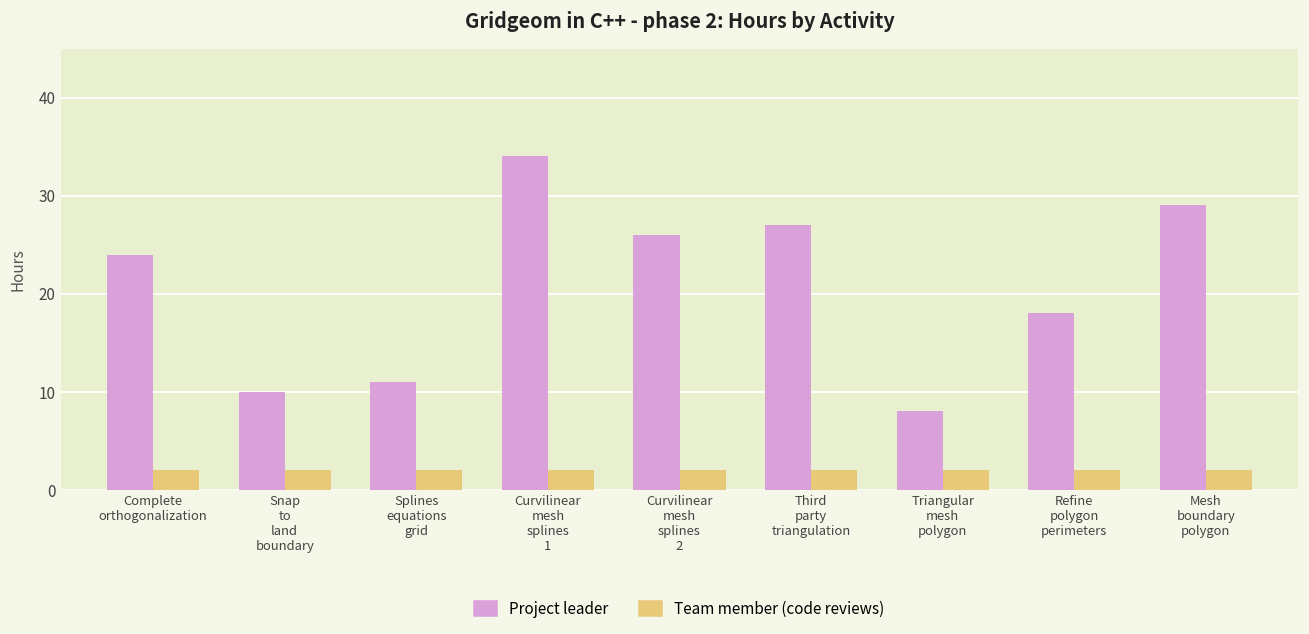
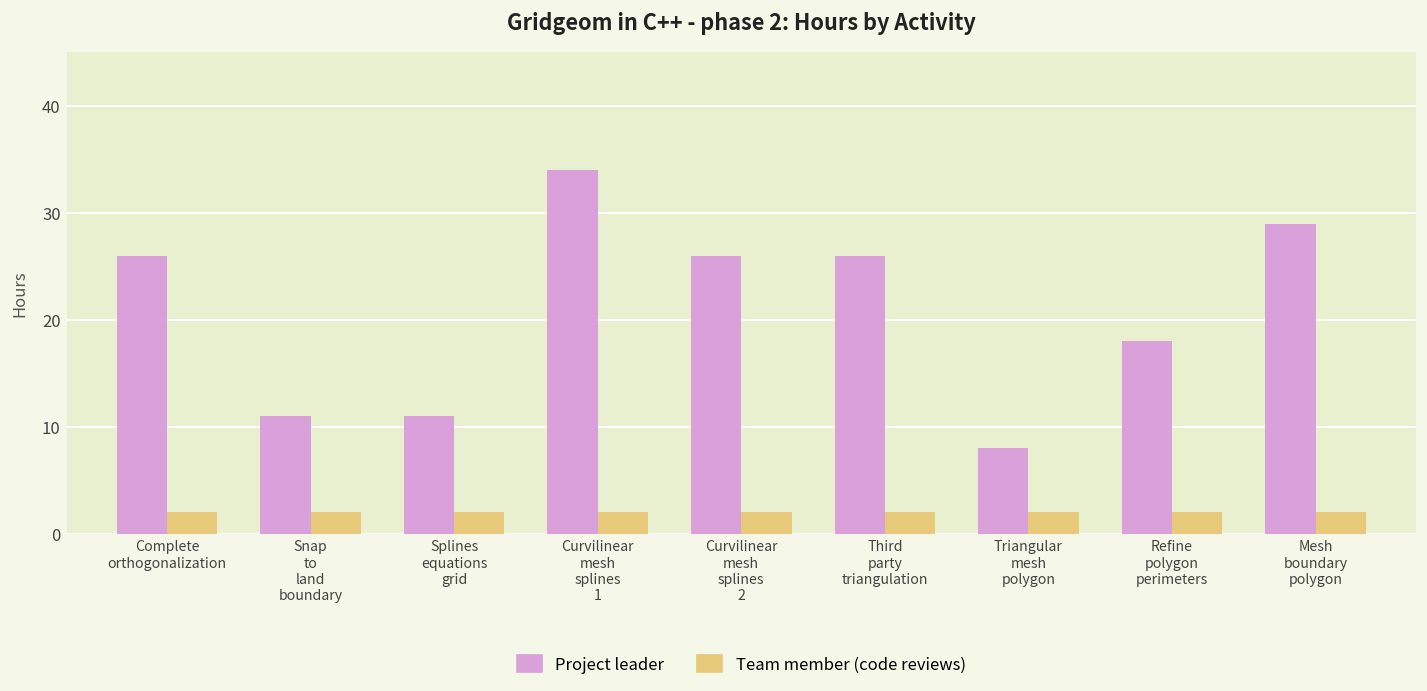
Project leader, Complete orthogonalization: 24 -> 26
Project leader, Snap to land boundary: 10 -> 11
Project leader, Third party triangulation: 27 -> 26
